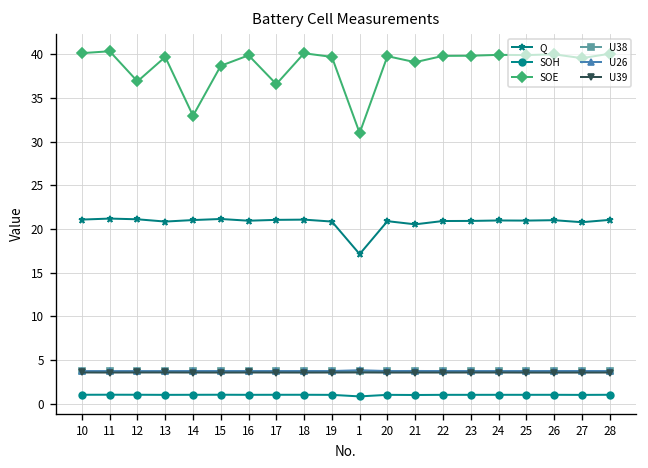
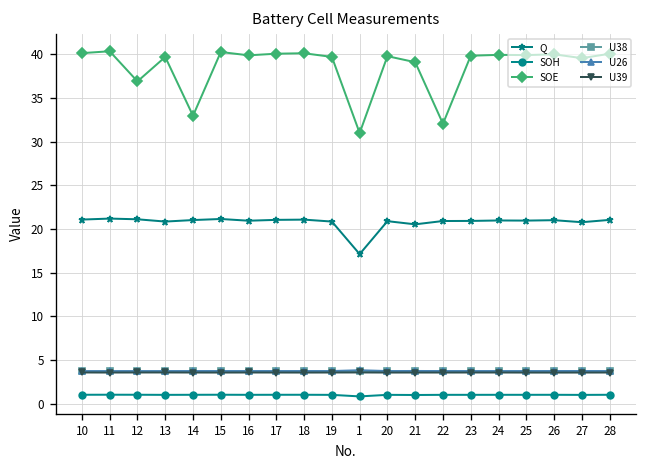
SOE, 15: 39 -> 40
SOE, 17: 37 -> 40
SOE, 22: 40 -> 32
